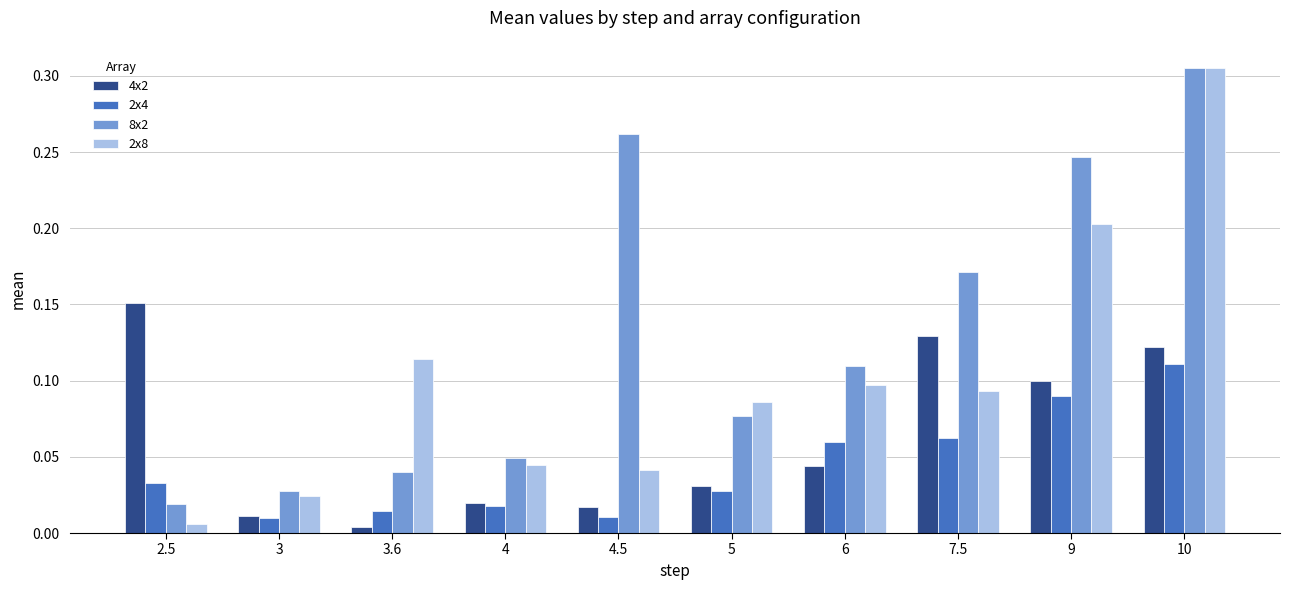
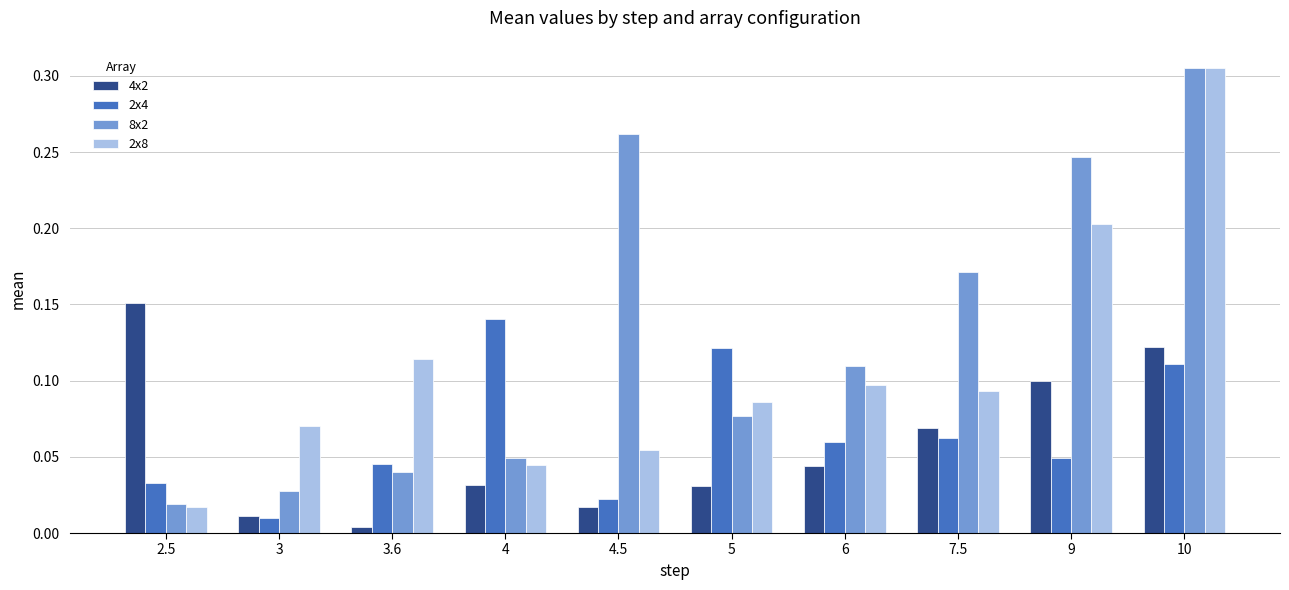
2x8, 2.5: 0.006 -> 0.017
2x8, 3: 0.024 -> 0.070
2x4, 3.6: 0.014 -> 0.045
4x2, 4: 0.020 -> 0.032
2x4, 4: 0.018 -> 0.140
2x4, 4.5: 0.010 -> 0.023
2x8, 4.5: 0.042 -> 0.055
2x4, 5: 0.028 -> 0.121
4x2, 7.5: 0.129 -> 0.069
2x4, 9: 0.090 -> 0.049
